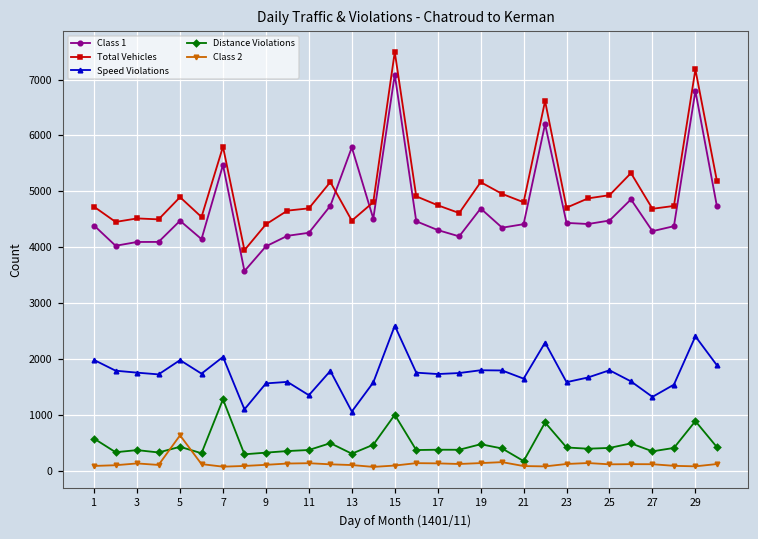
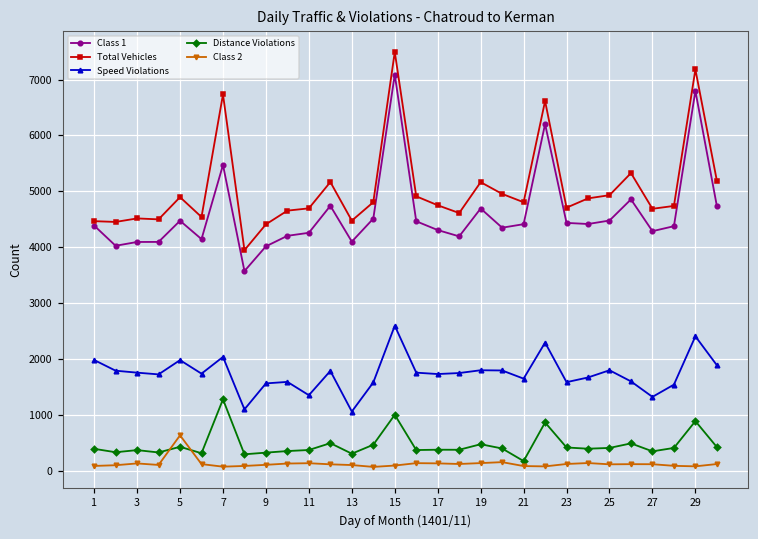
Total Vehicles, 1: 4700 -> 4500
Distance Violations, 1: 600 -> 400
Total Vehicles, 7: 5800 -> 6700
Class 1, 13: 5800 -> 4100
